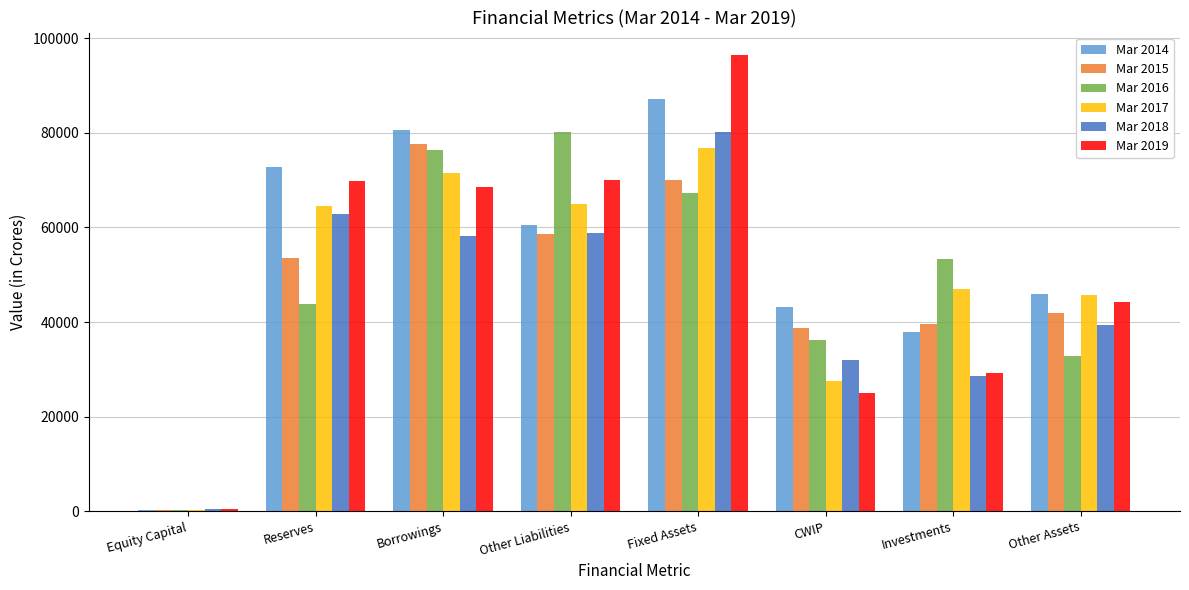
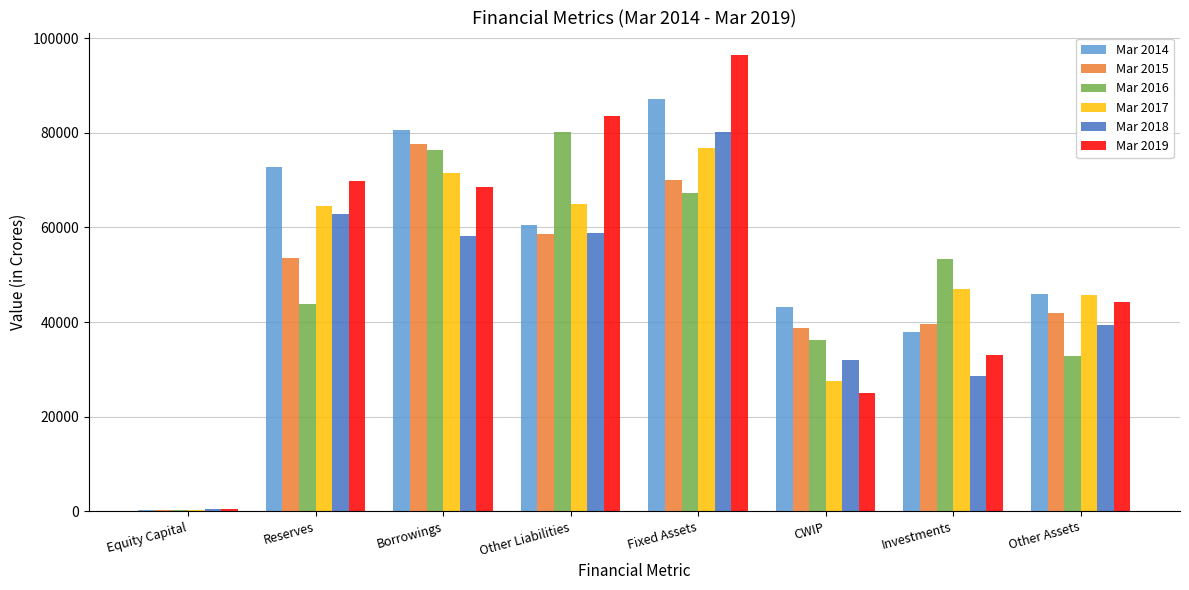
Mar 2019, Other Liabilities: 70000 -> 84000
Mar 2019, Investments: 29000 -> 33000
